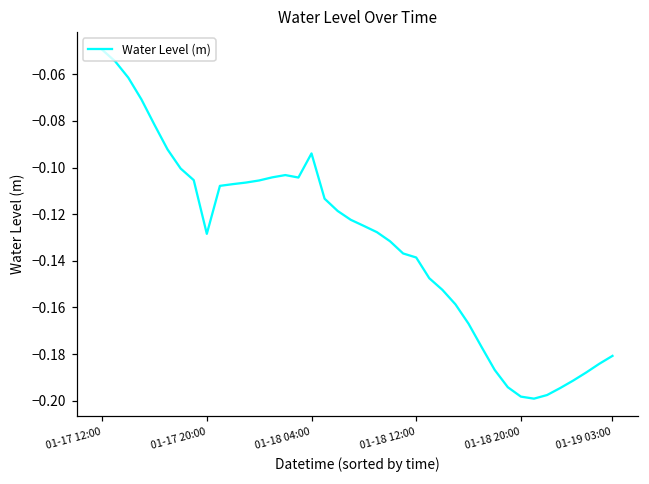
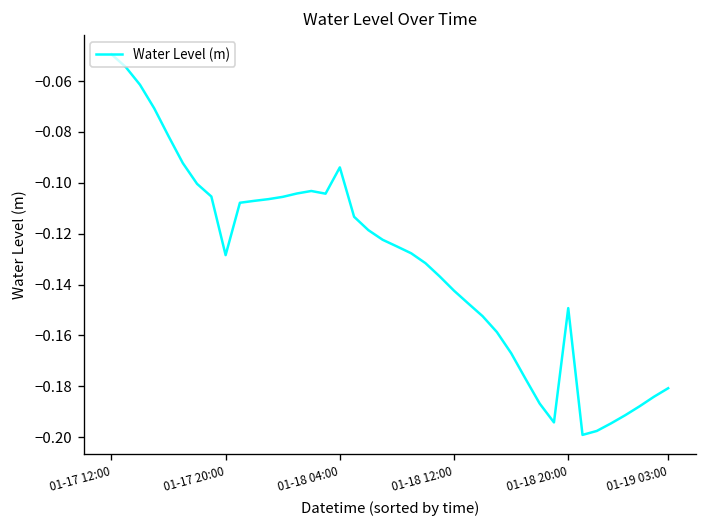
01-18 12:00: -0.139 -> -0.142
01-18 20:00: -0.198 -> -0.149
